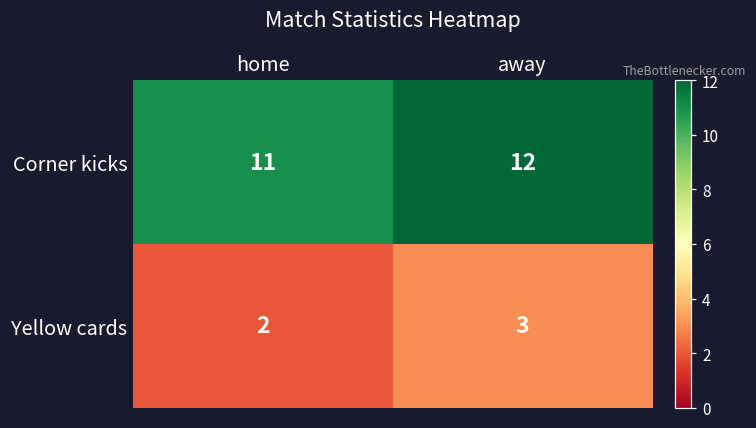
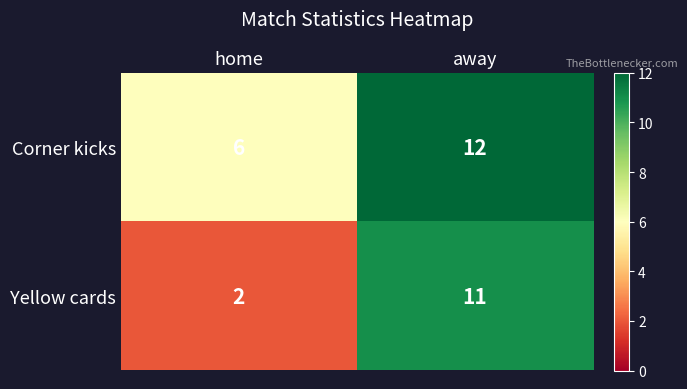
Corner kicks, home: 11 -> 6
Yellow cards, away: 3 -> 11
